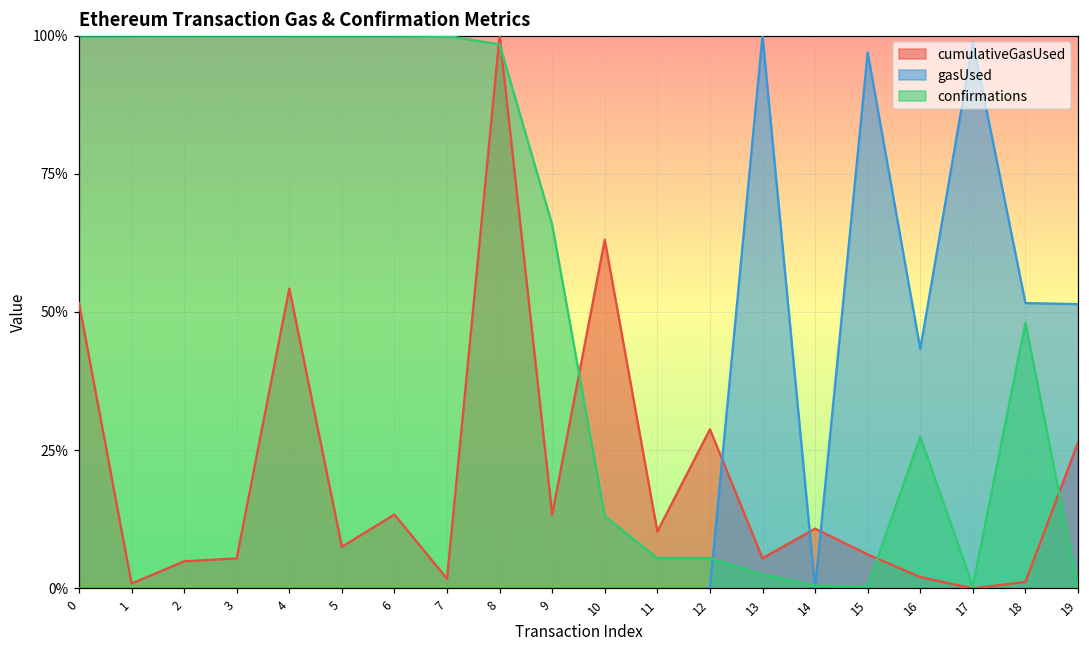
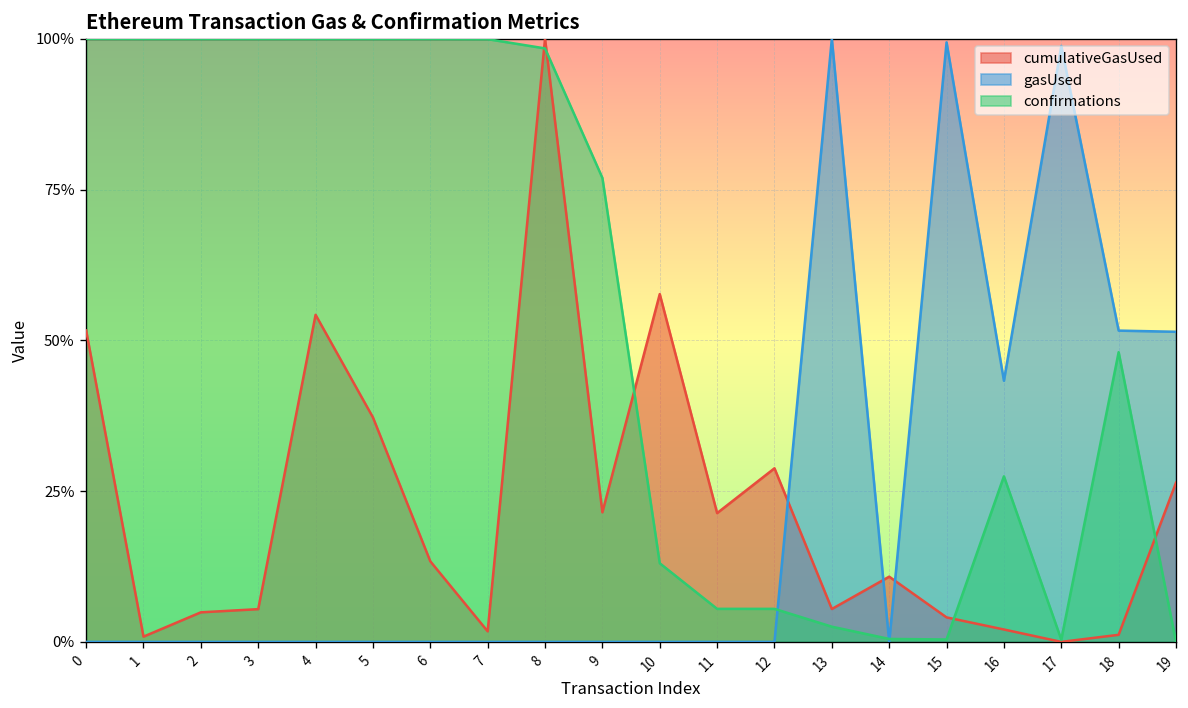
cumulativeGasUsed, 5: 8% -> 37%
cumulativeGasUsed, 9: 13% -> 21%
confirmations, 9: 66% -> 77%
cumulativeGasUsed, 10: 63% -> 58%
cumulativeGasUsed, 11: 10% -> 21%
cumulativeGasUsed, 15: 6% -> 4%
gasUsed, 15: 97% -> 99%
